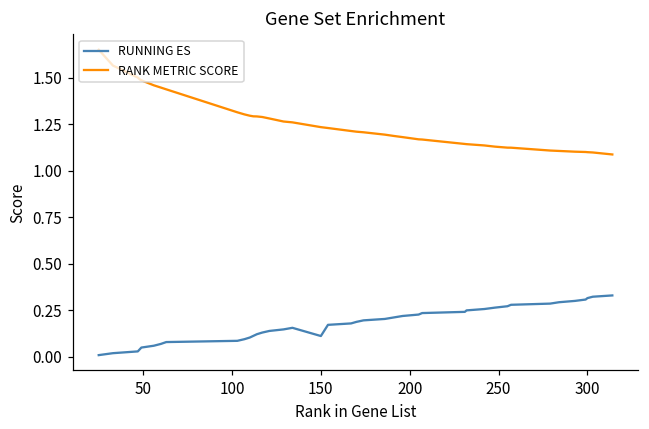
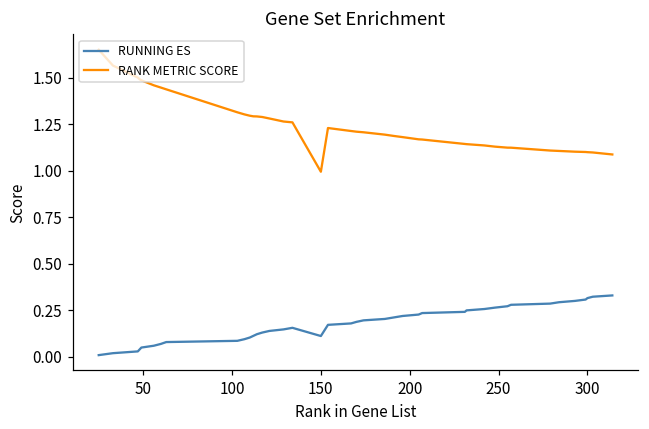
RANK METRIC SCORE, 150: 1.23 -> 0.99
